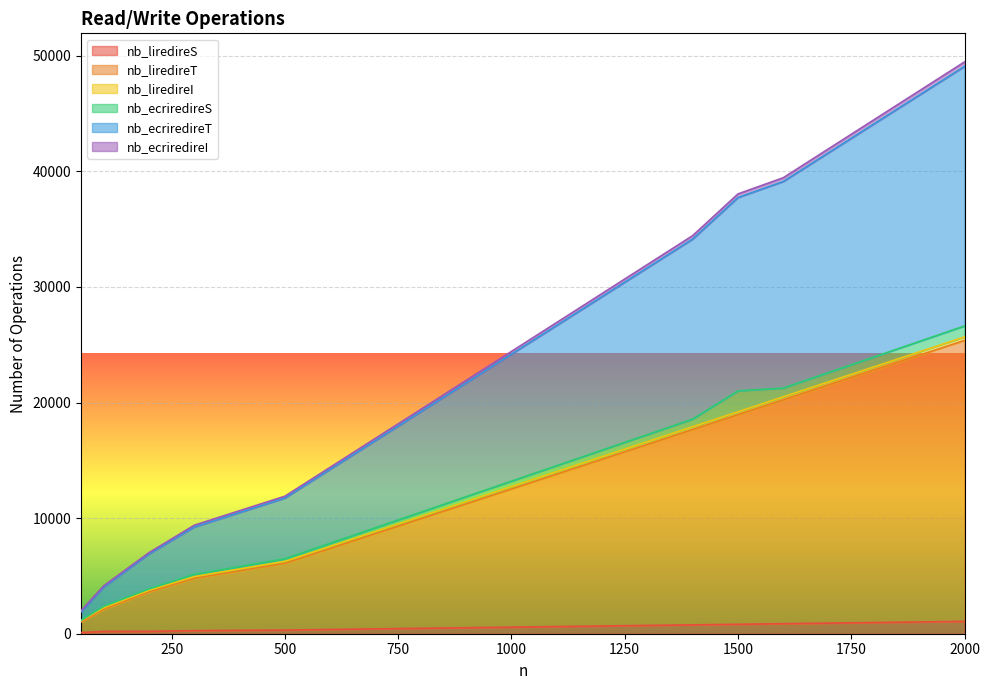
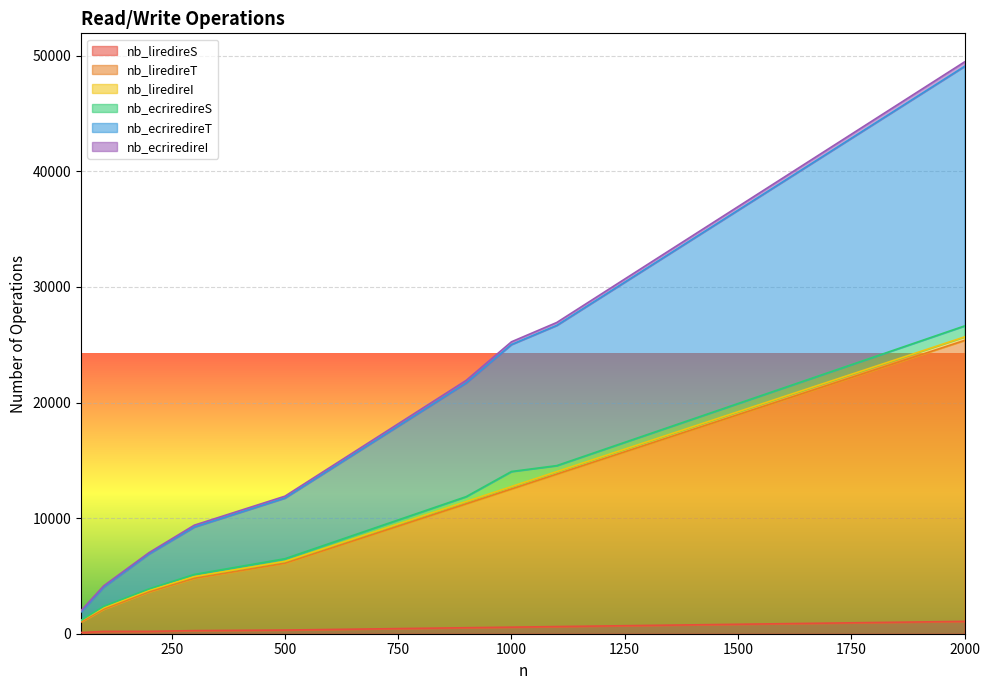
nb_ecriredireS, 1000: 500 -> 1300
nb_ecriredireS, 1500: 1800 -> 700
